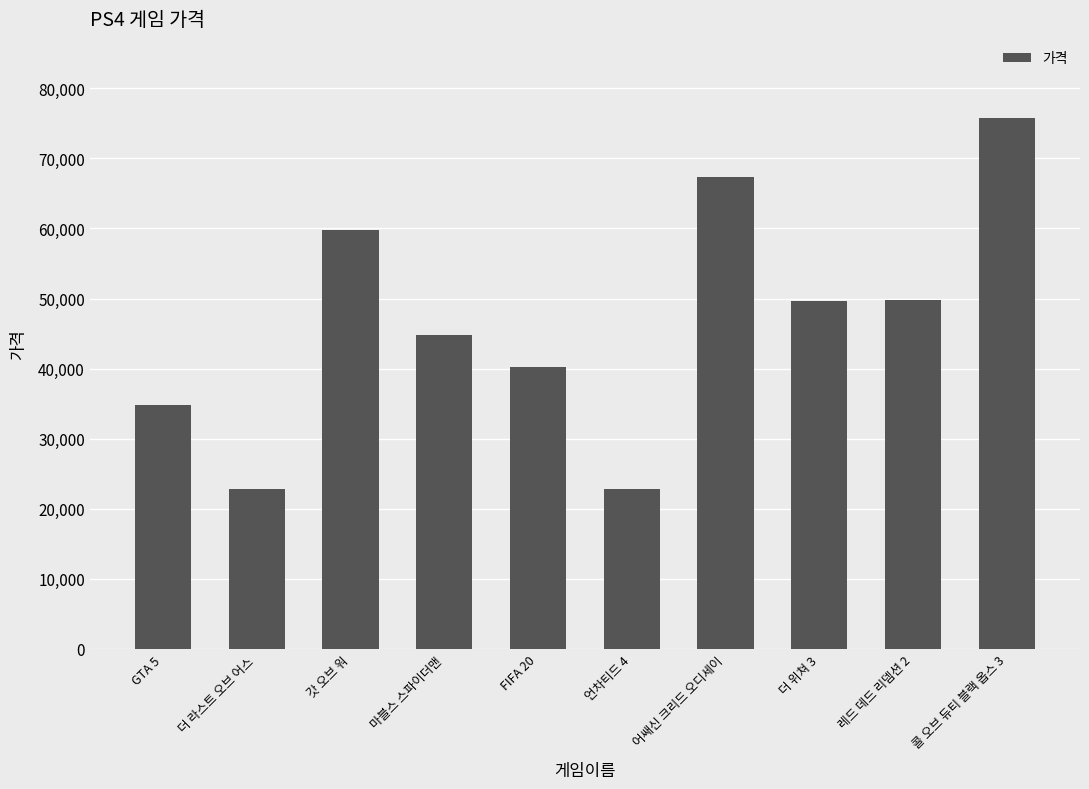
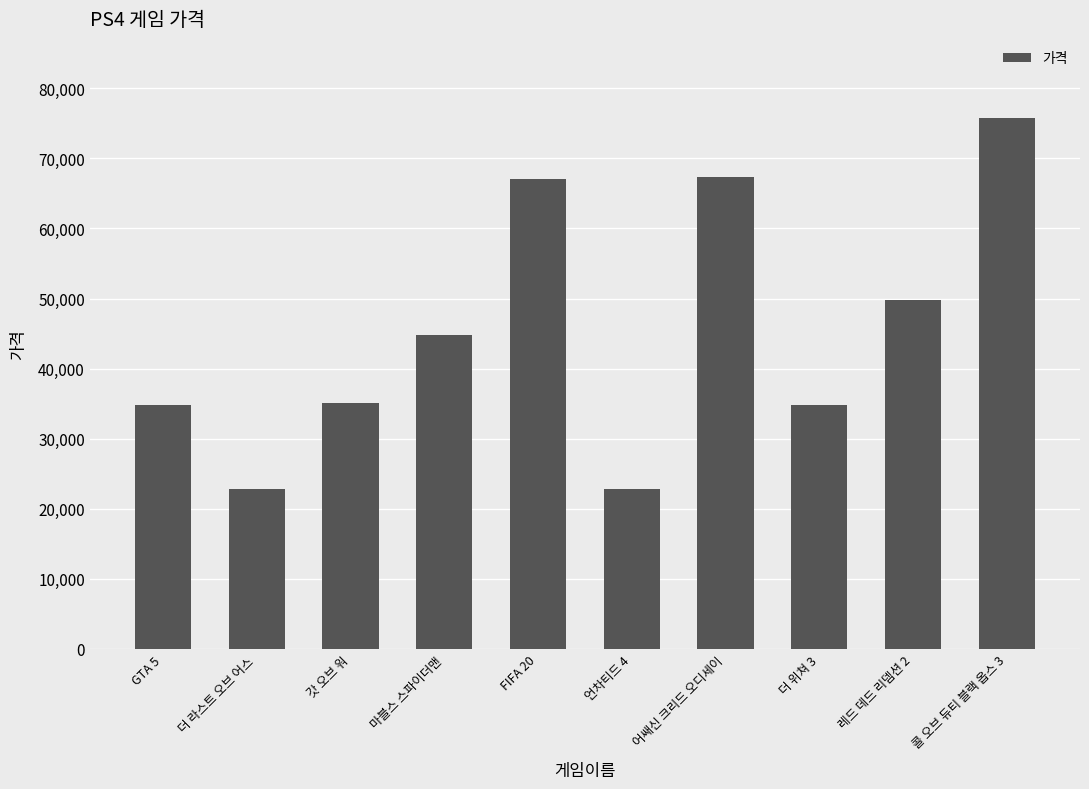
갓 오브 워: 60,000 -> 35,000
FIFA 20: 40,000 -> 67,000
더 위쳐 3: 50,000 -> 35,000
